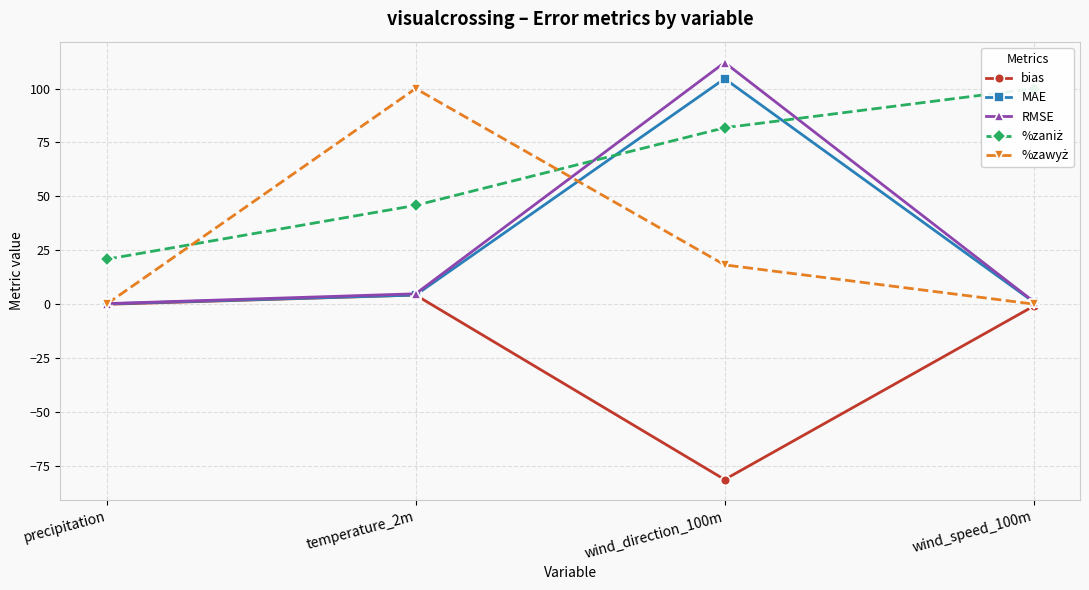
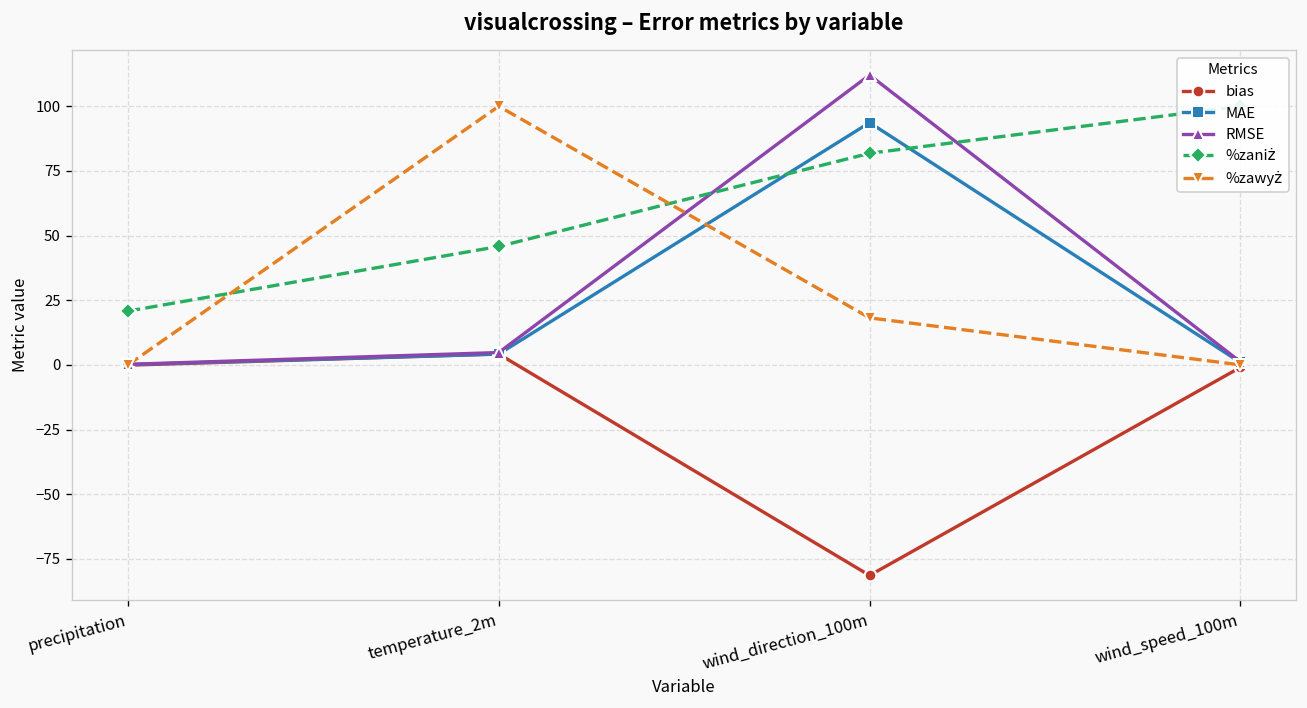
MAE, wind_direction_100m: 105 -> 94
